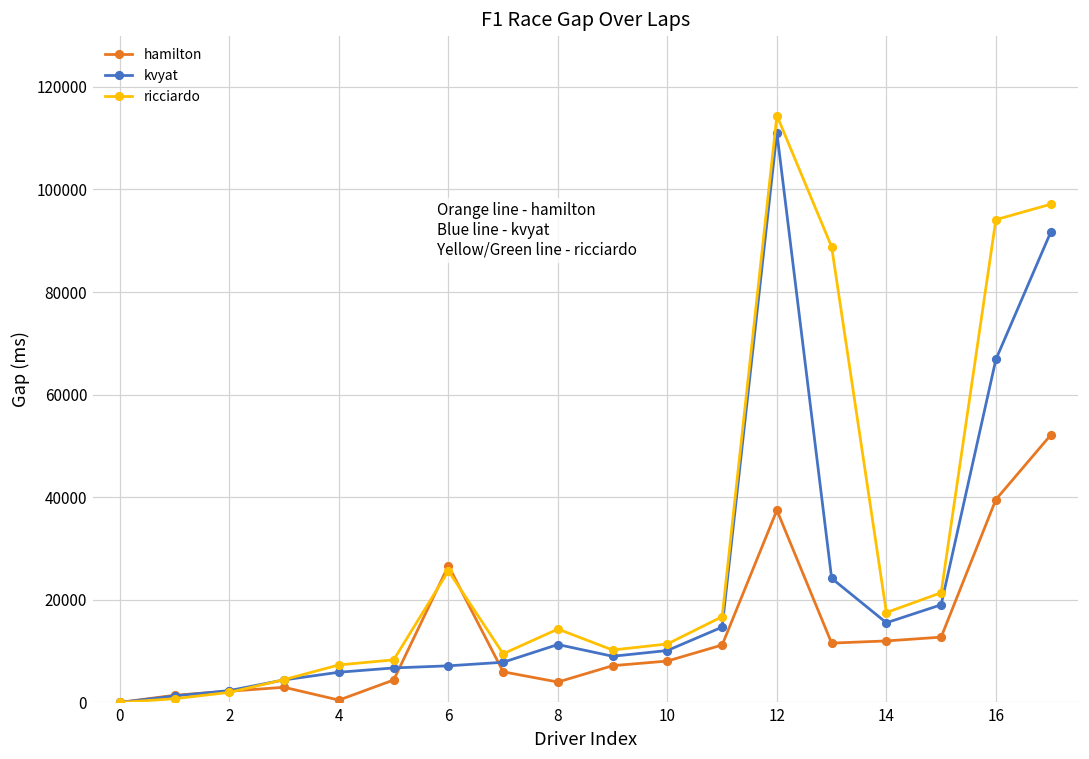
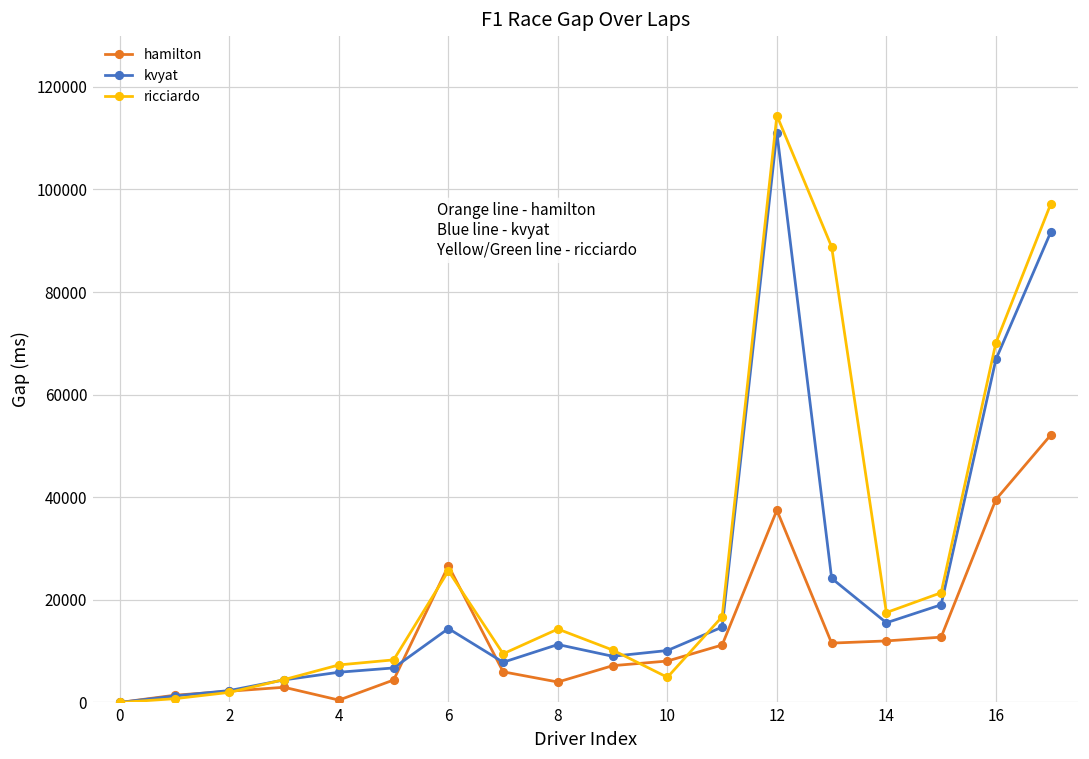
kvyat, 6: 7000 -> 14000
ricciardo, 10: 11000 -> 5000
ricciardo, 16: 94000 -> 70000
